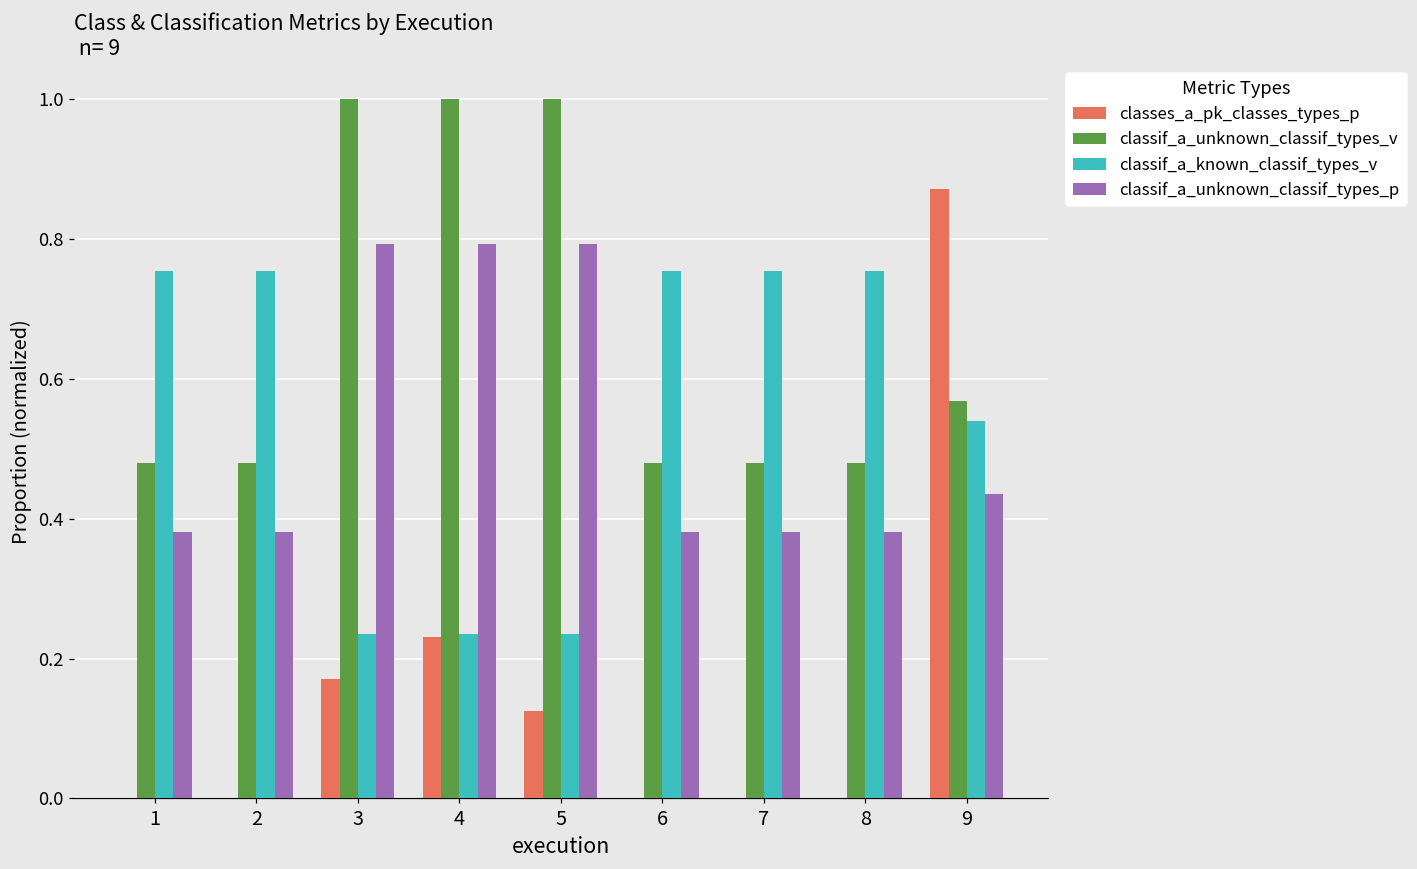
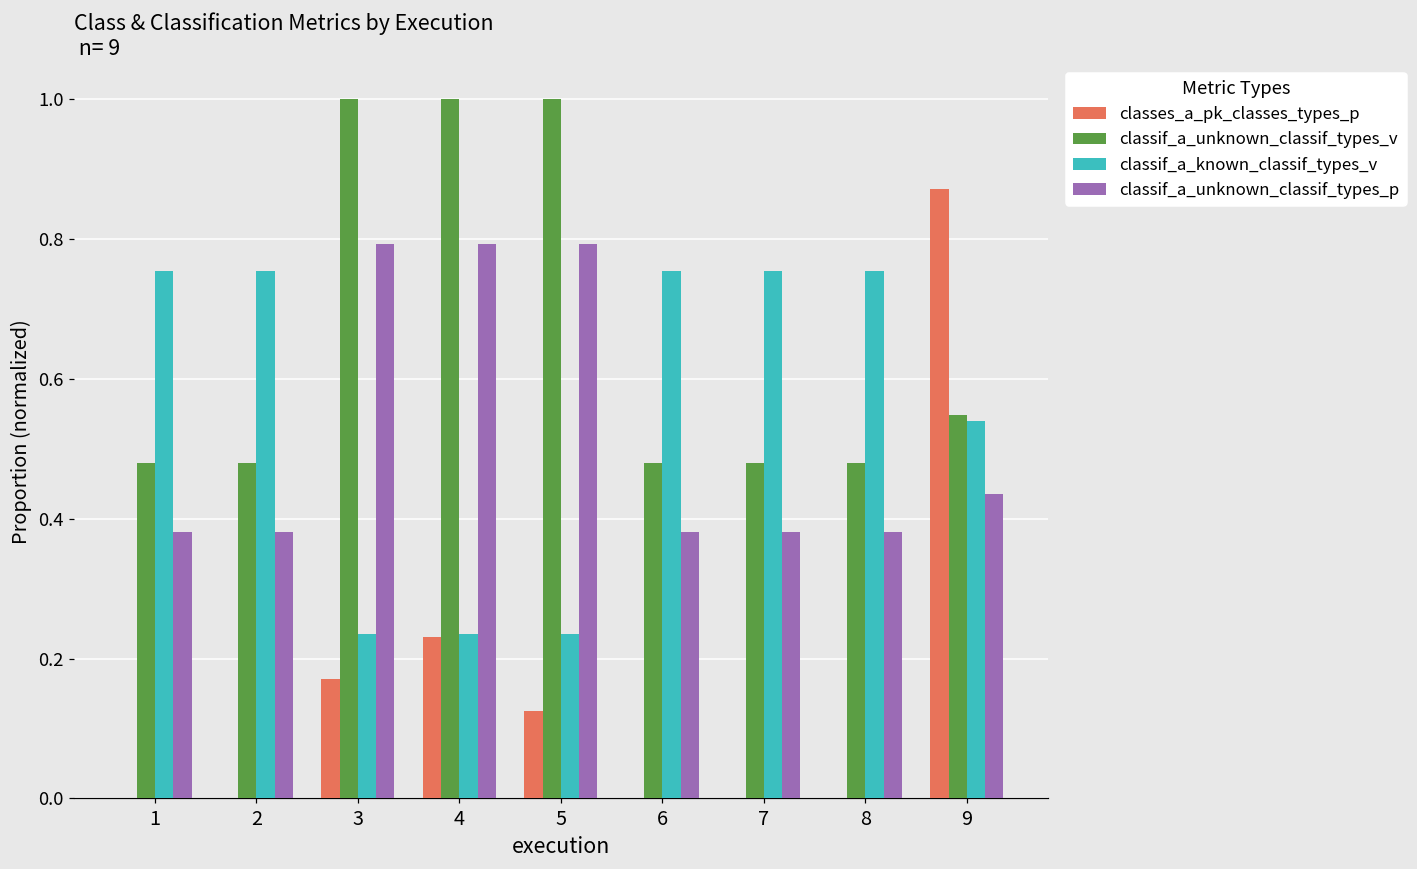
classif_a_unknown_classif_types_v, 9: 0.57 -> 0.55
